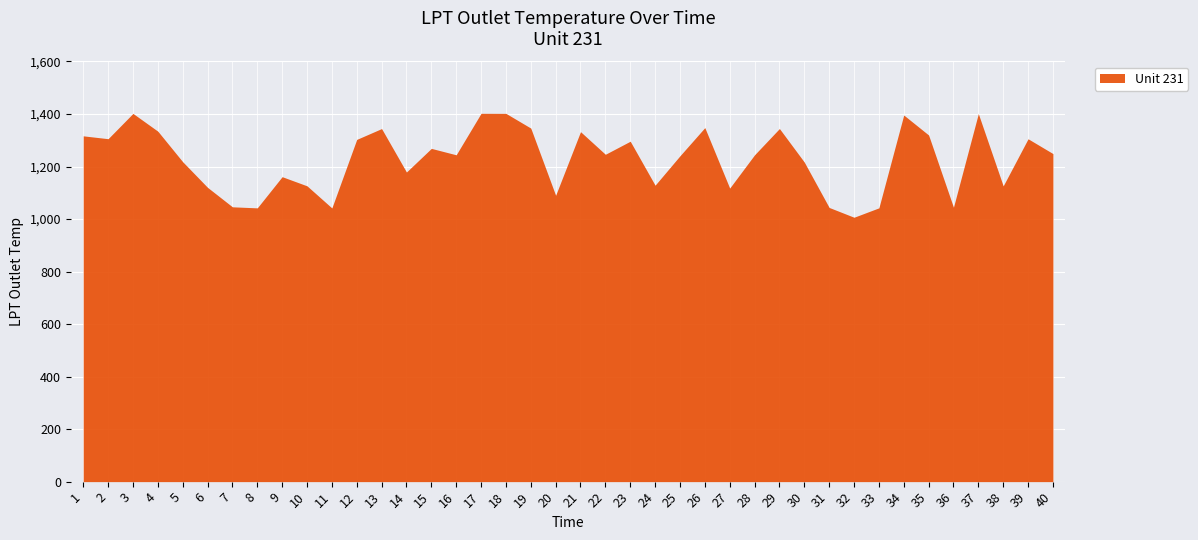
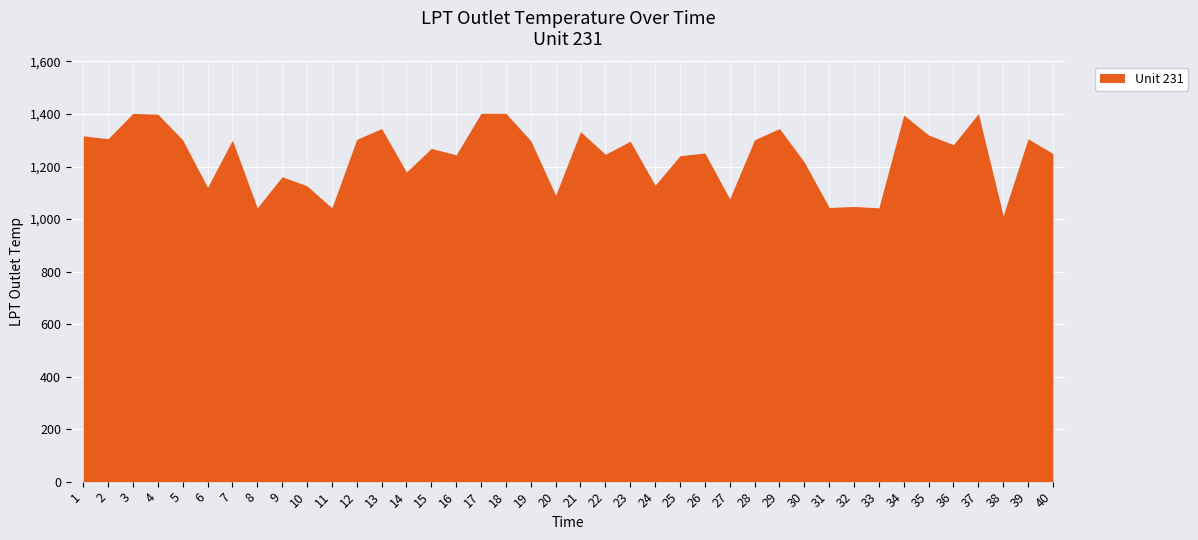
4: 1,330 -> 1,400
5: 1,220 -> 1,300
7: 1,050 -> 1,300
19: 1,350 -> 1,300
26: 1,350 -> 1,250
27: 1,120 -> 1,080
28: 1,240 -> 1,300
32: 1,010 -> 1,050
36: 1,040 -> 1,280
38: 1,130 -> 1,010
